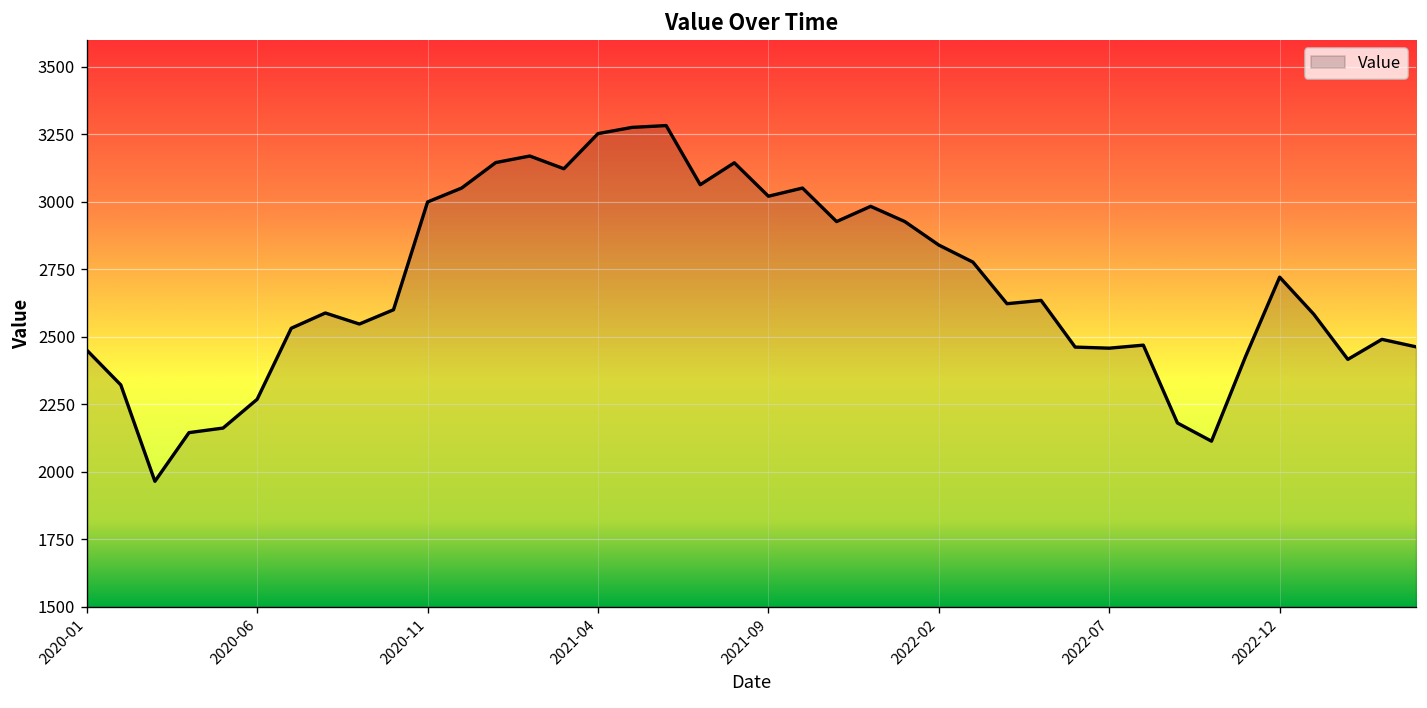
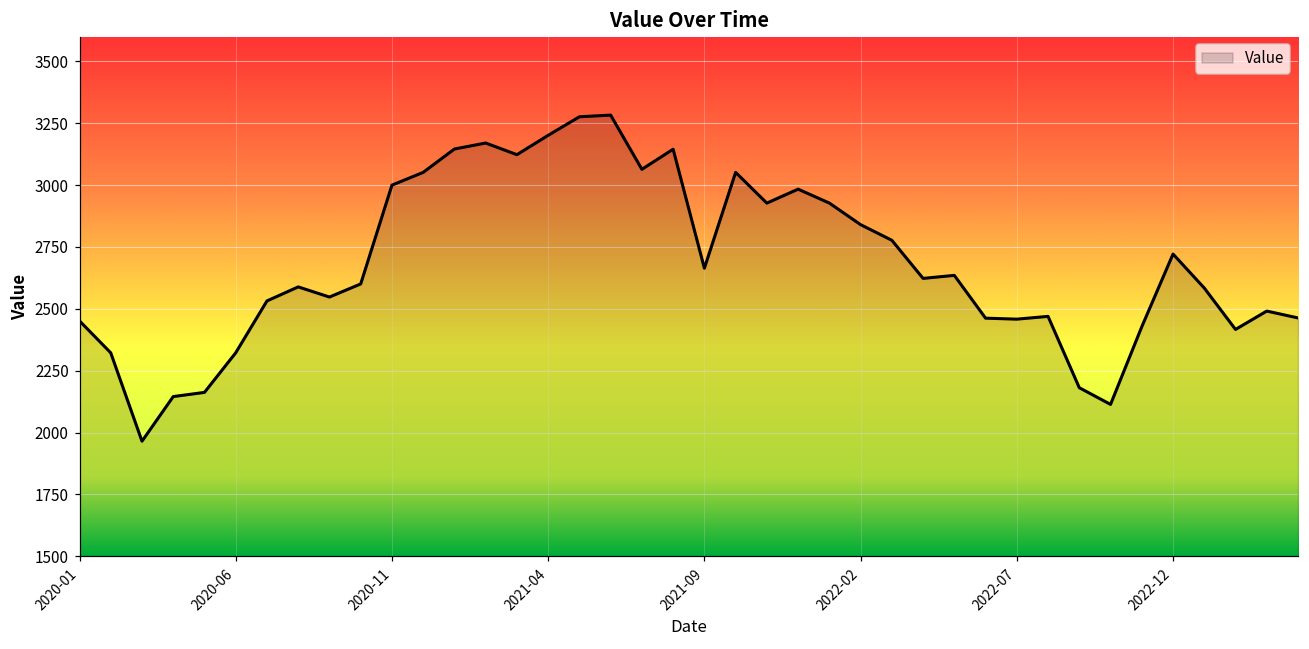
2020-06: 2270 -> 2320
2021-04: 3250 -> 3200
2021-09: 3020 -> 2660
